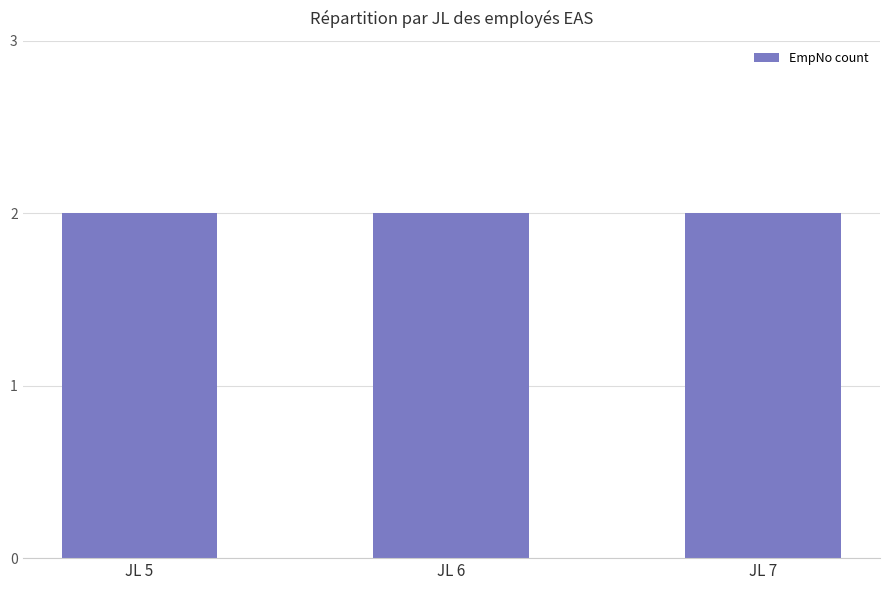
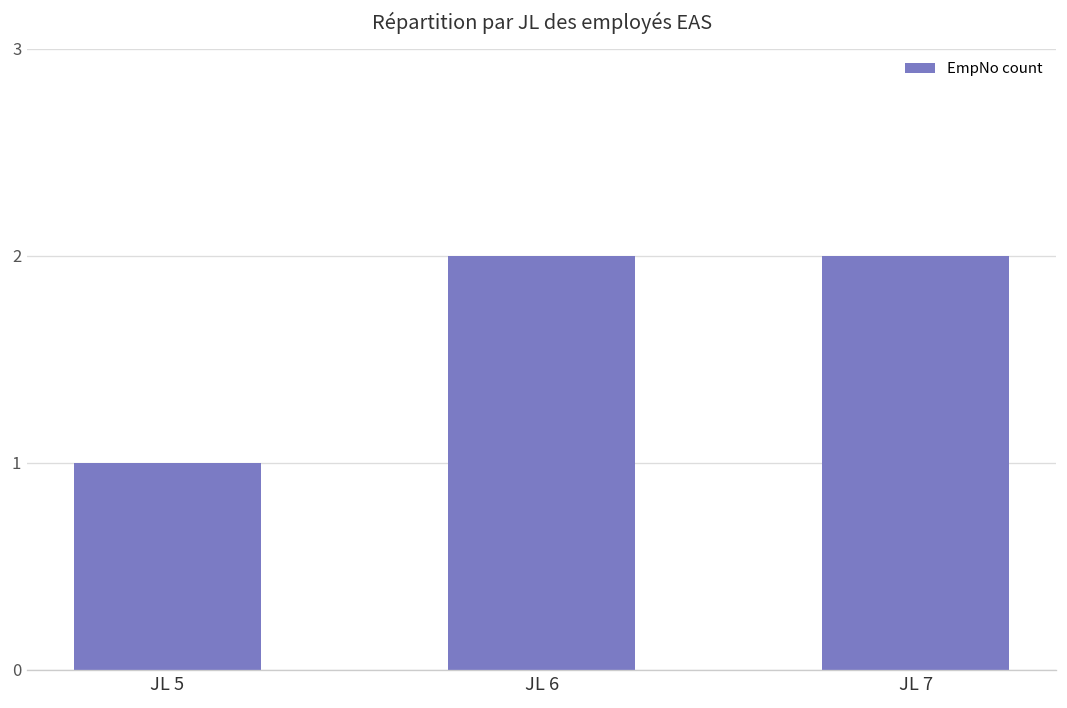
JL 5: 2 -> 1
